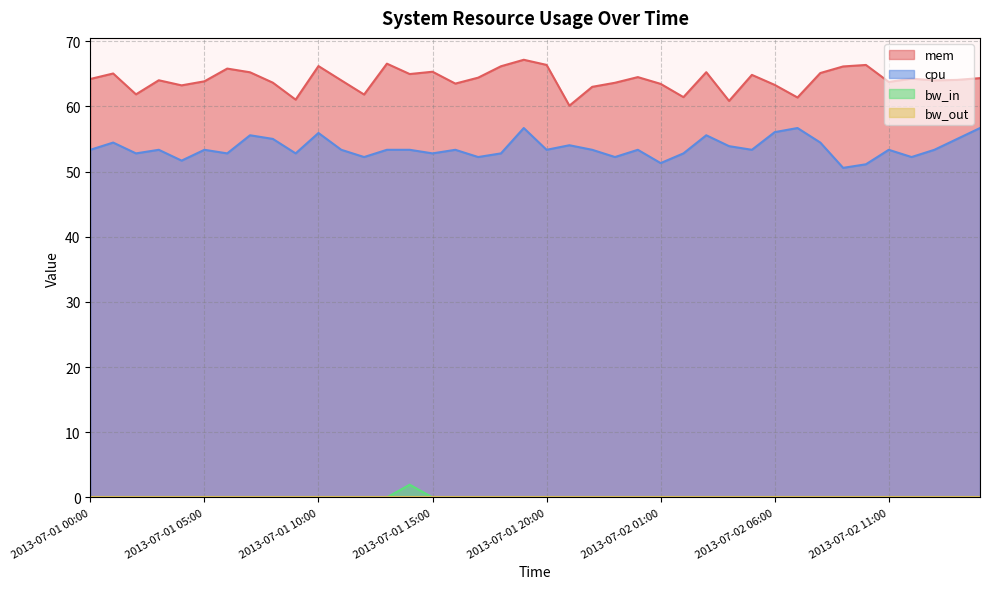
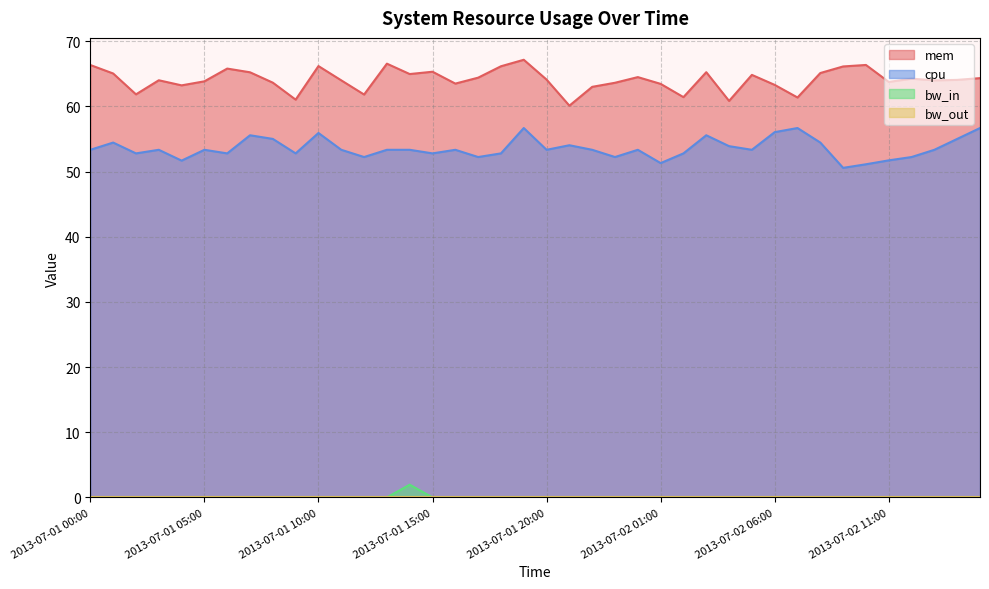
mem, 2013-07-01 00:00: 64 -> 66
mem, 2013-07-01 20:00: 66 -> 64
cpu, 2013-07-02 11:00: 53 -> 52
